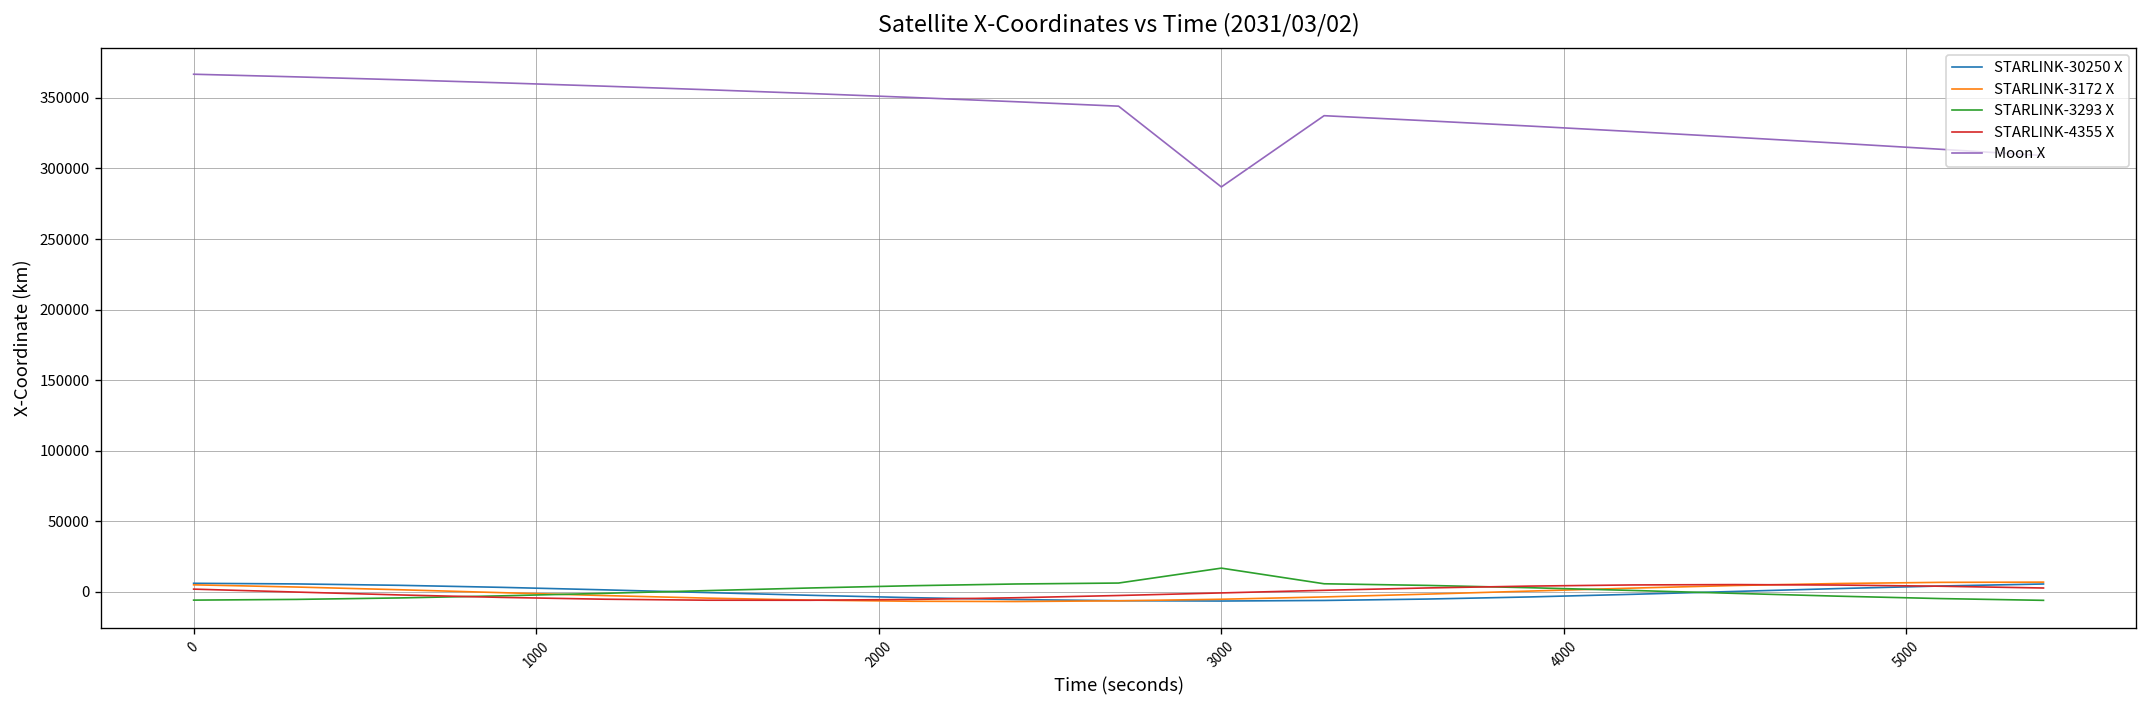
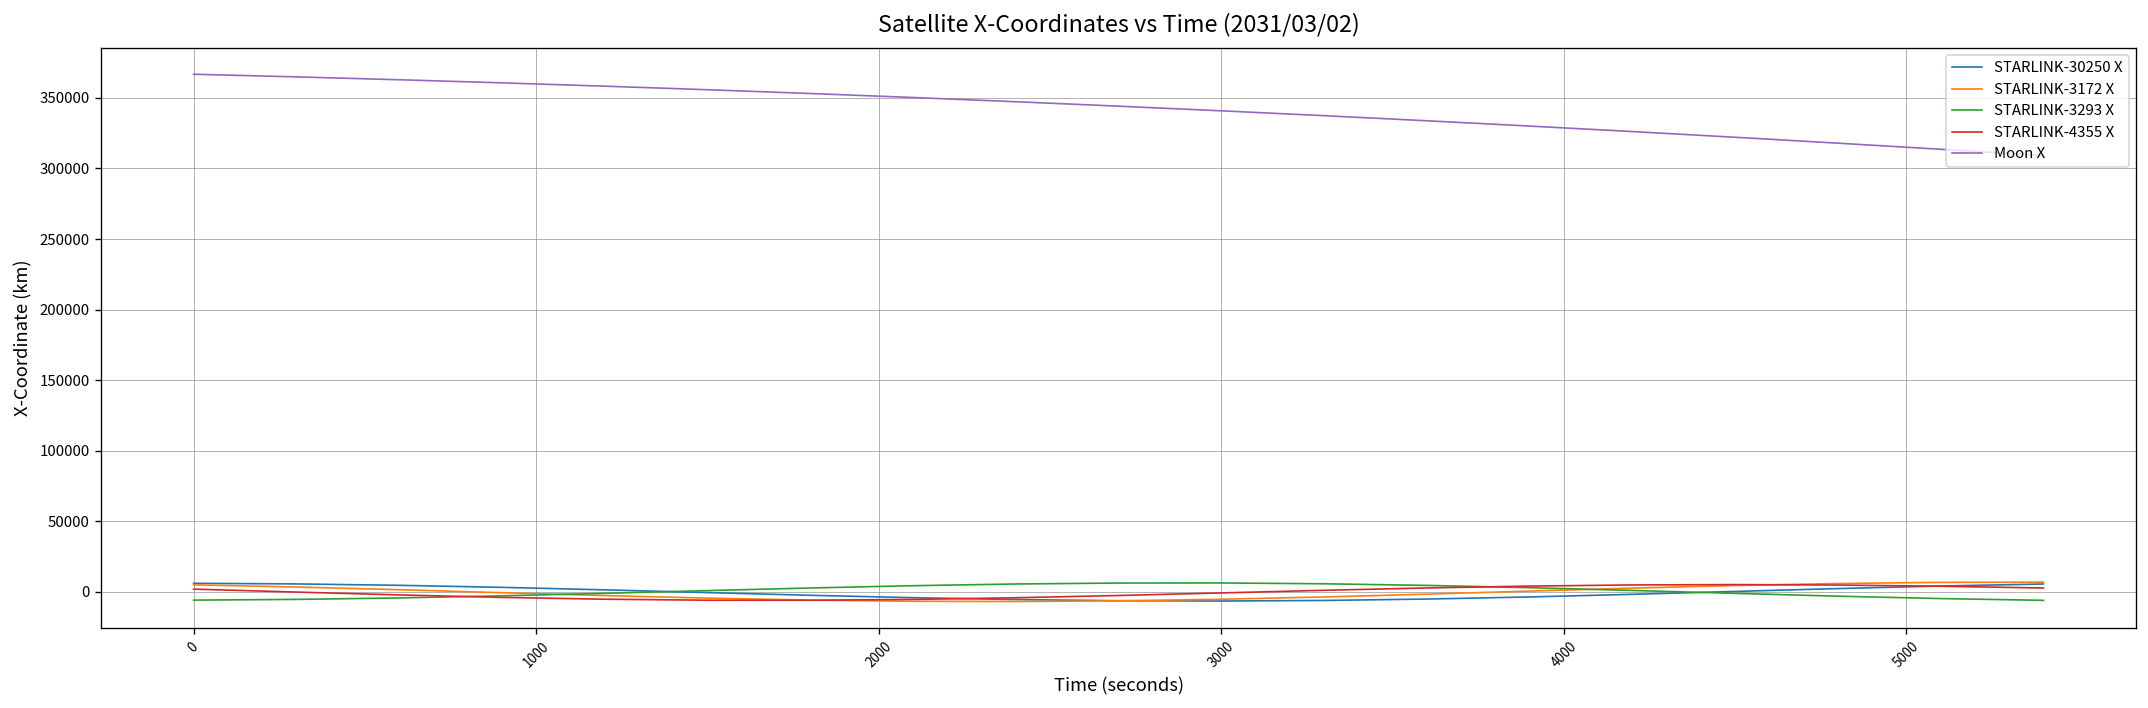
STARLINK-3293 X, 3000: 17000 -> 6000
Moon X, 3000: 287000 -> 341000
